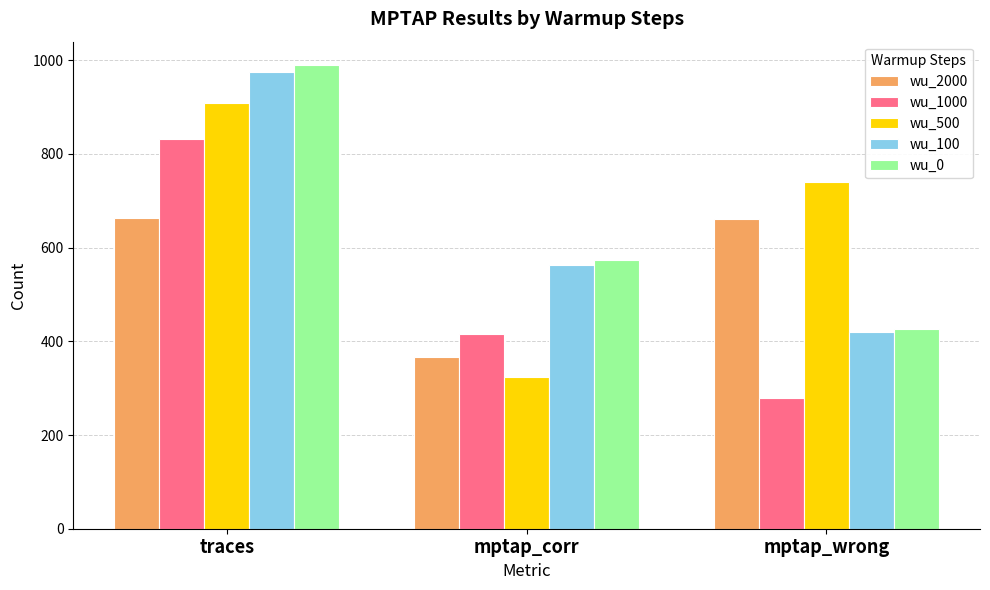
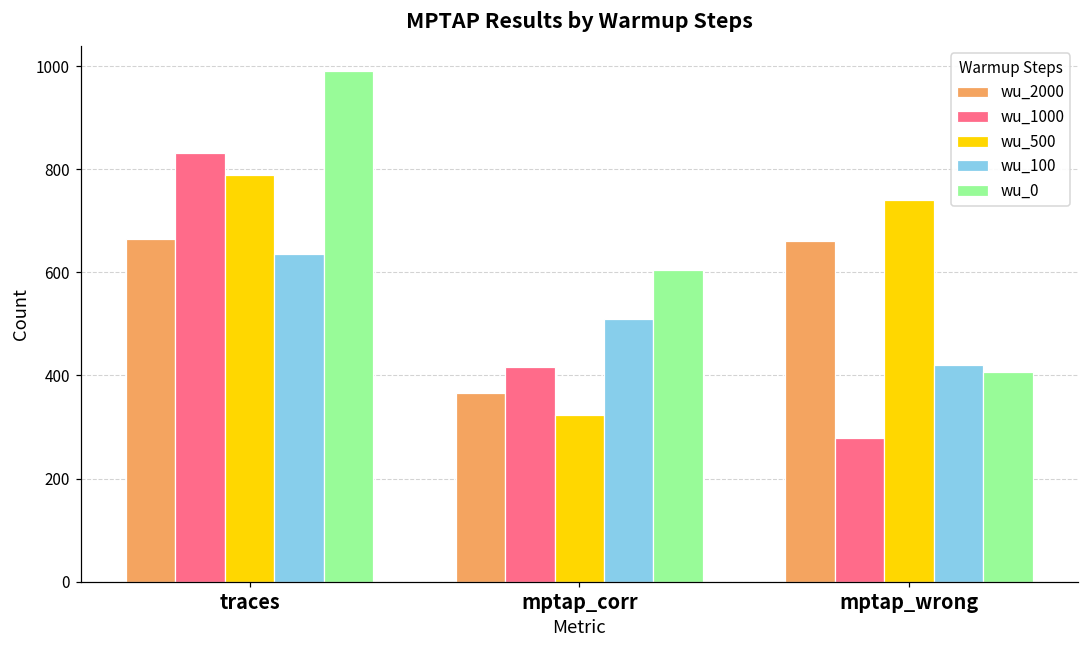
wu_500, traces: 910 -> 790
wu_100, traces: 970 -> 640
wu_100, mptap_corr: 560 -> 510
wu_0, mptap_corr: 570 -> 600
wu_0, mptap_wrong: 430 -> 410
